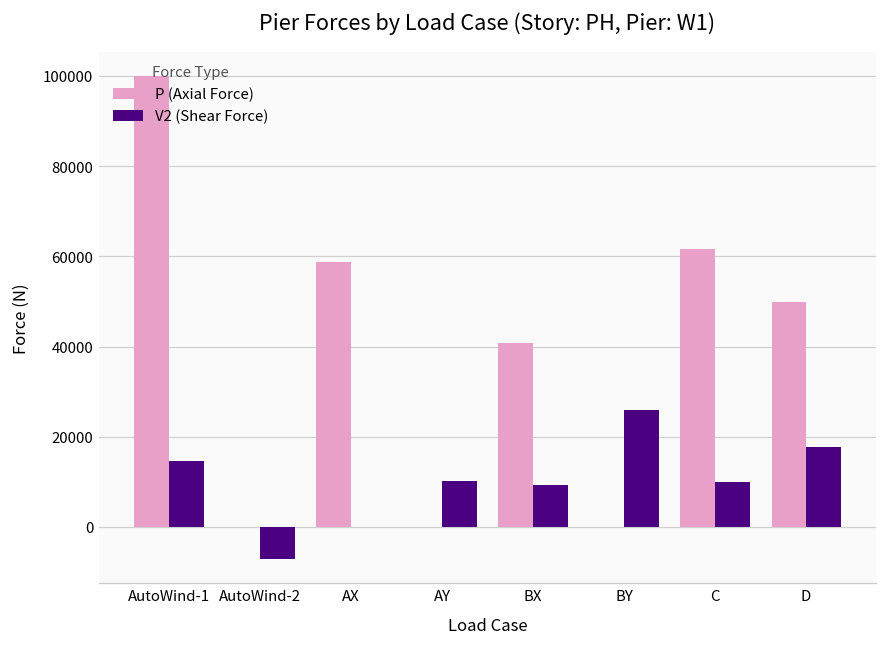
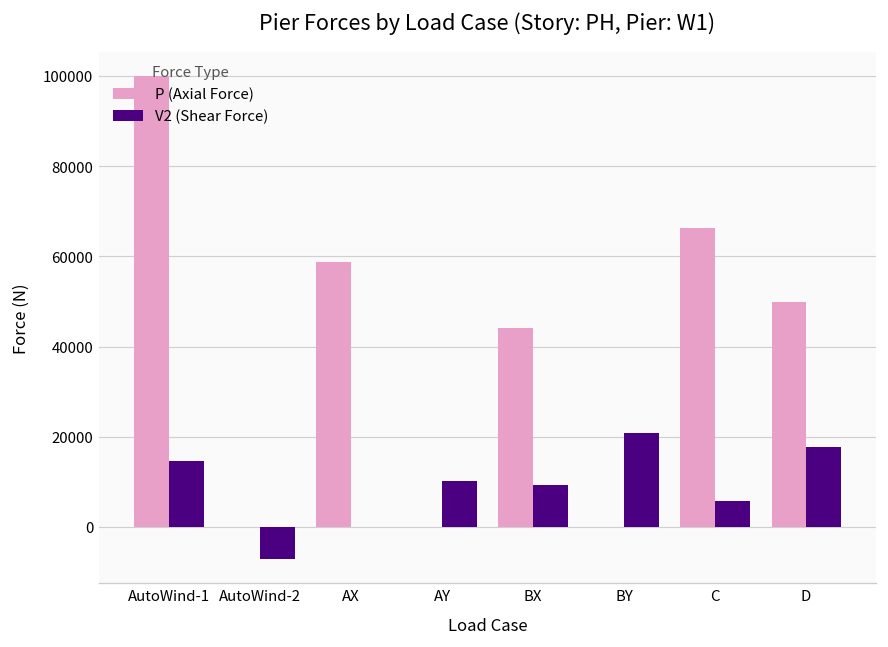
P (Axial Force), BX: 41000 -> 44000
V2 (Shear Force), BY: 26000 -> 21000
P (Axial Force), C: 62000 -> 66000
V2 (Shear Force), C: 10000 -> 6000
